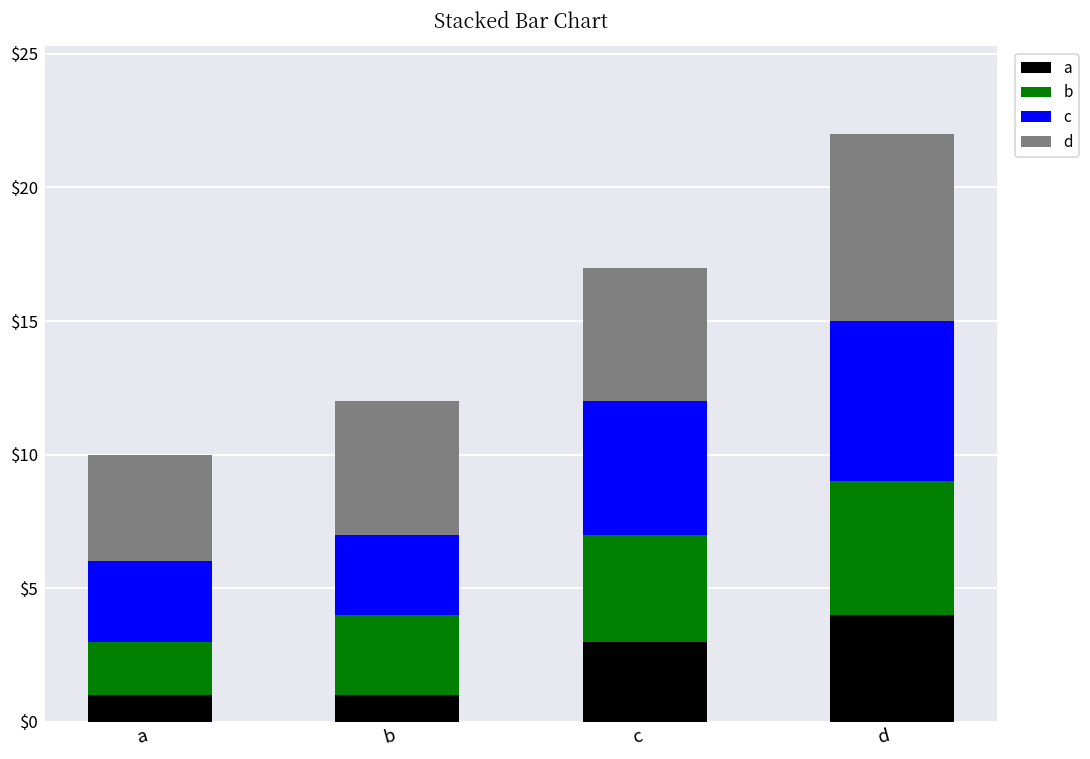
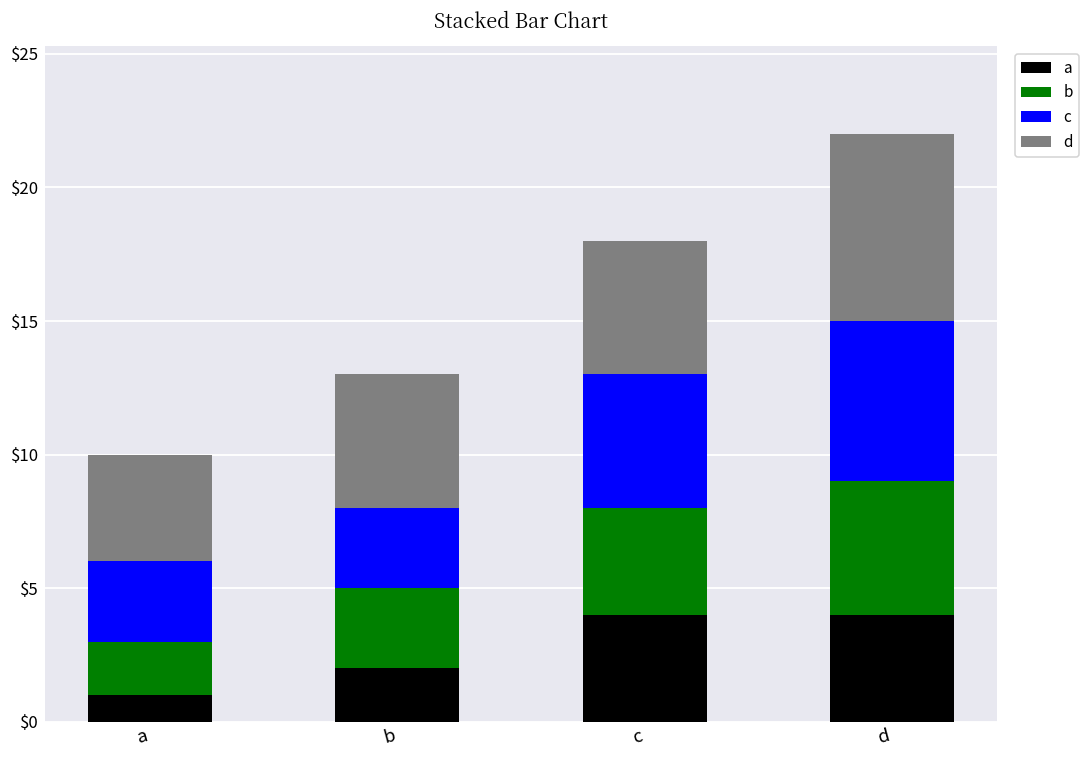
a, b: $1 -> $2
a, c: $3 -> $4
